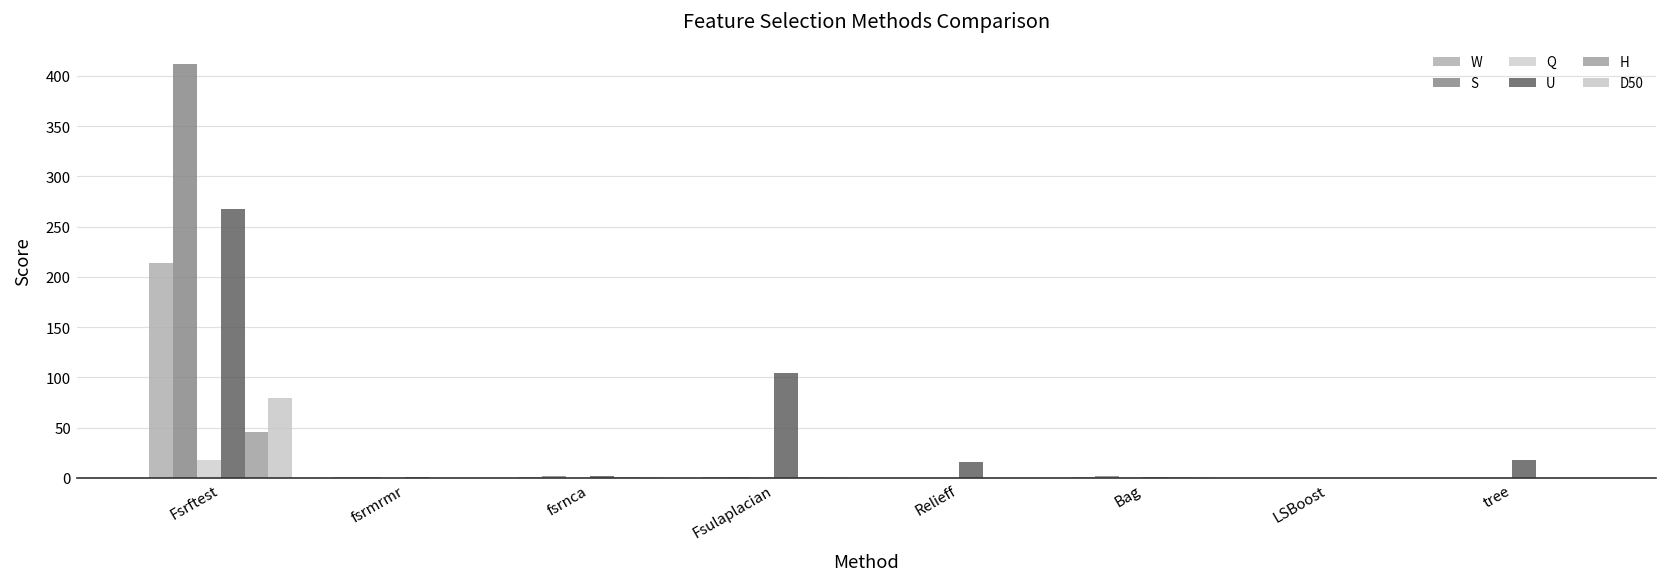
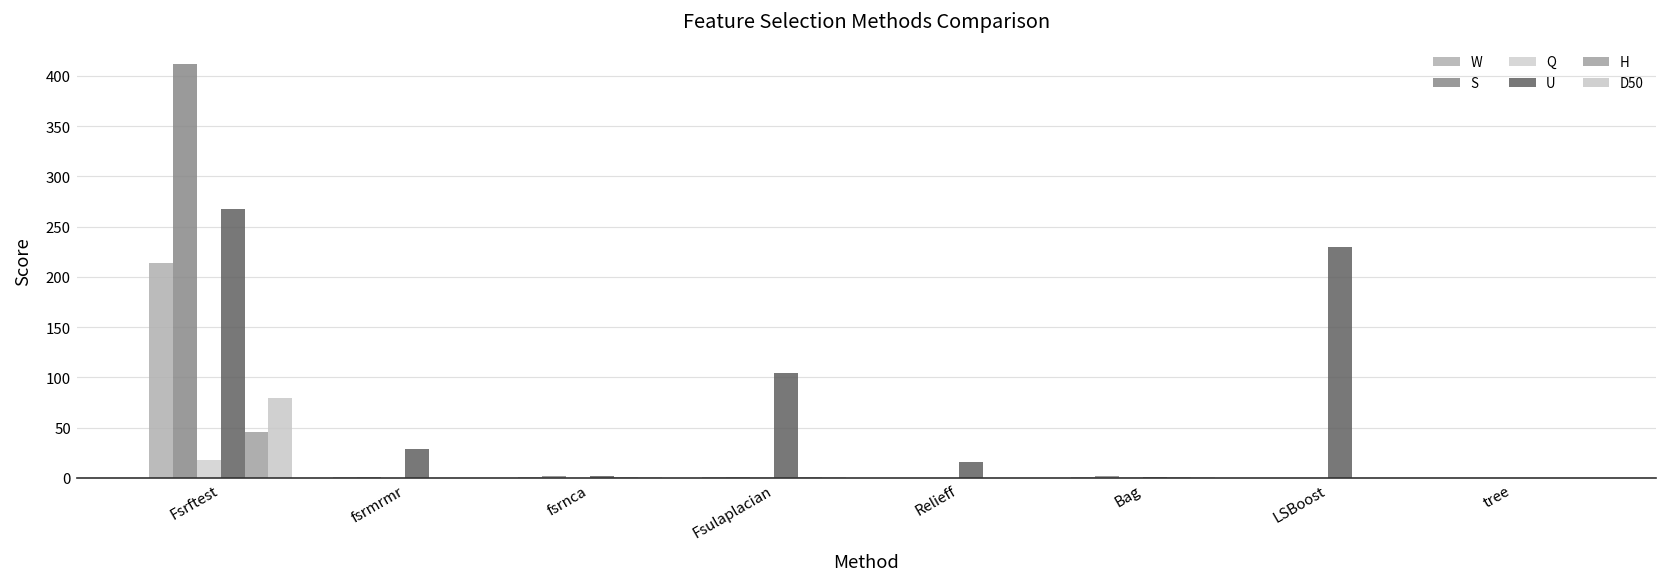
U, fsrmrmr: 0 -> 30
U, LSBoost: 0 -> 230
U, tree: 20 -> 0
